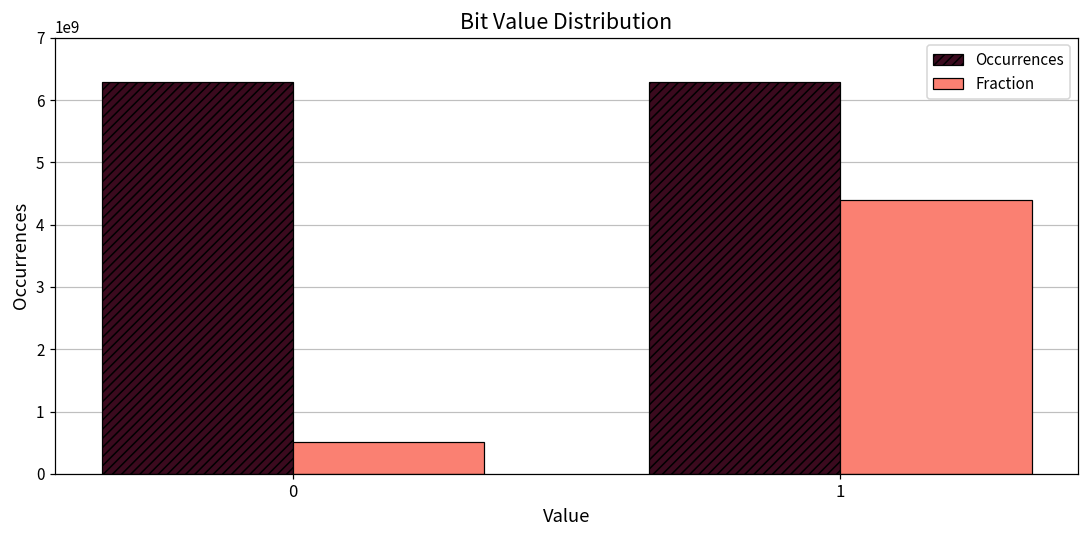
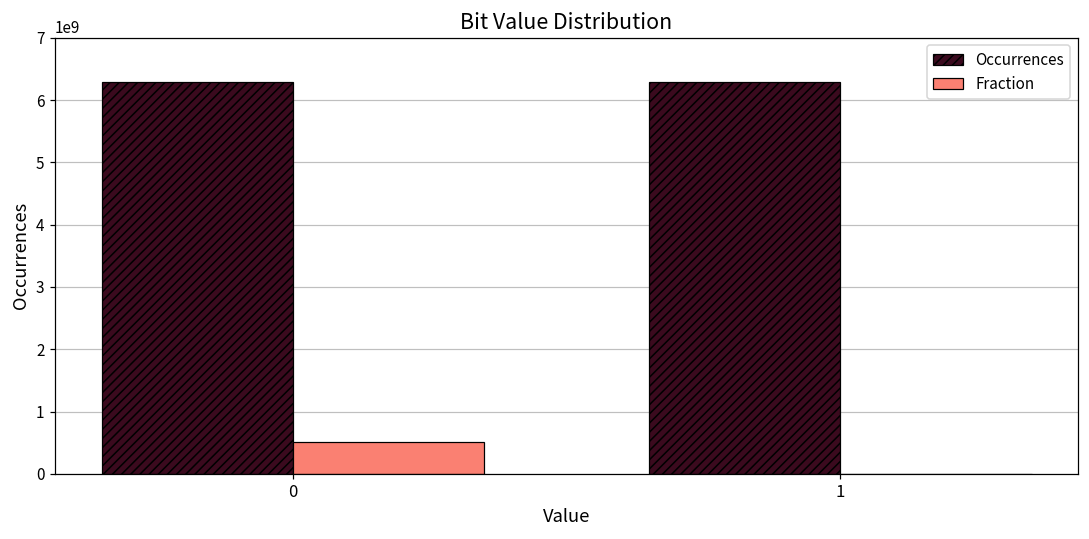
Fraction, 1: 4400000000 -> 0
